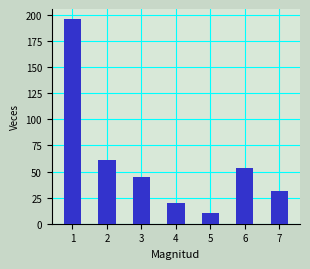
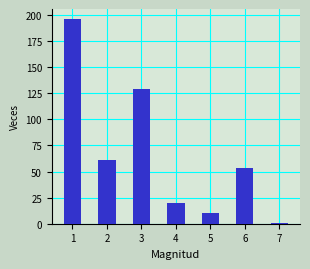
3: 45 -> 129
7: 31 -> 1
